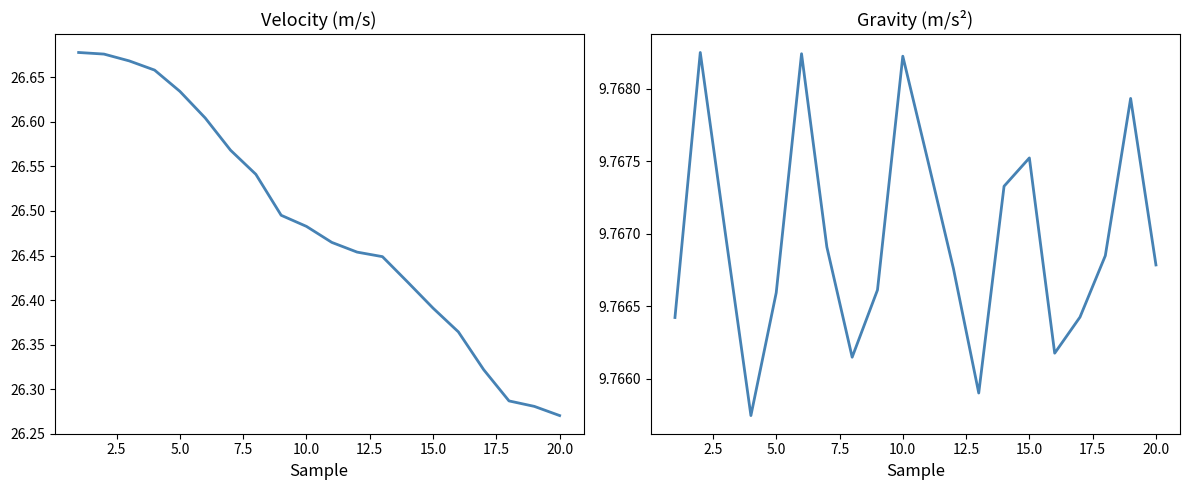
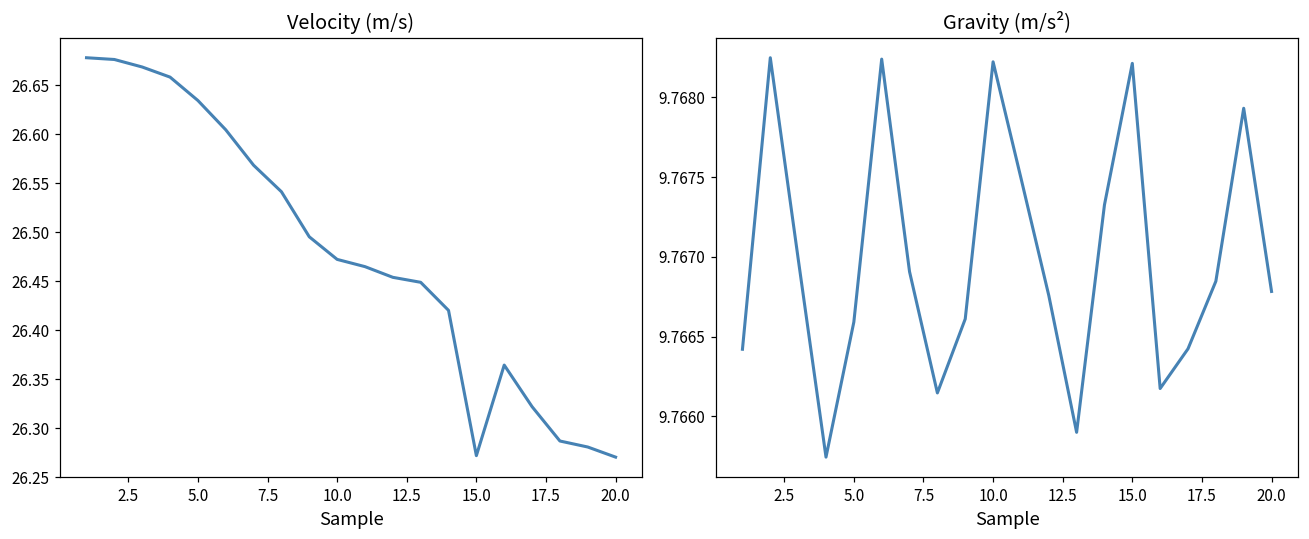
Velocity (m/s), 10.0: 26.48 -> 26.47
Velocity (m/s), 15.0: 26.39 -> 26.27
Gravity (m/s²), 15.0: 9.76752 -> 9.76821
